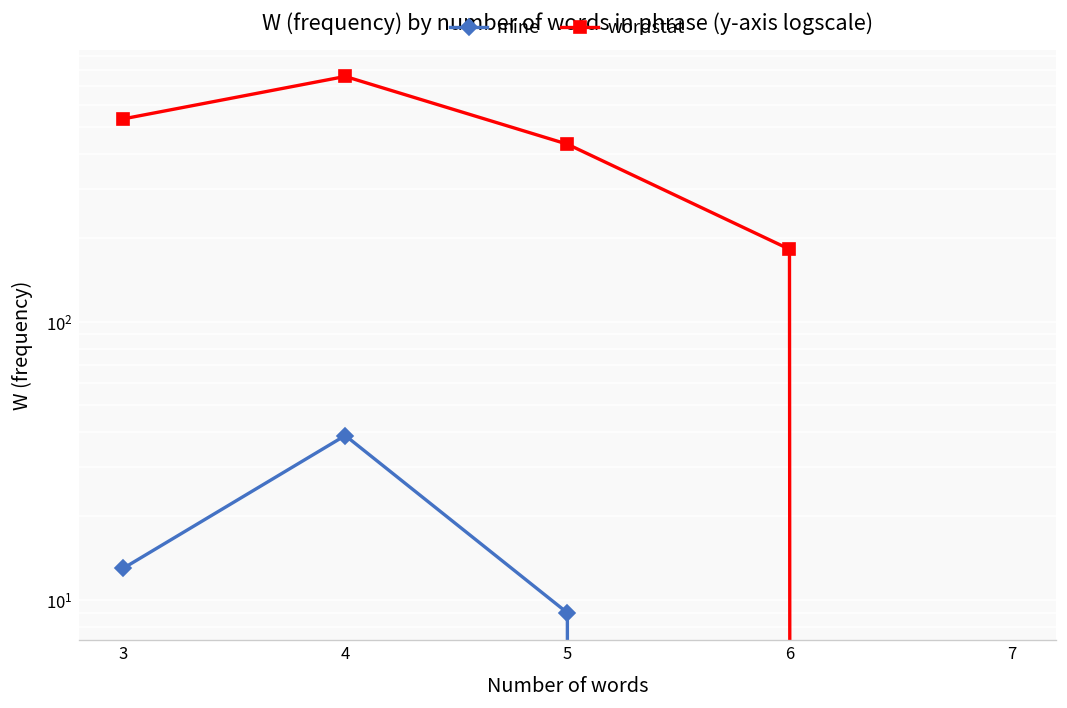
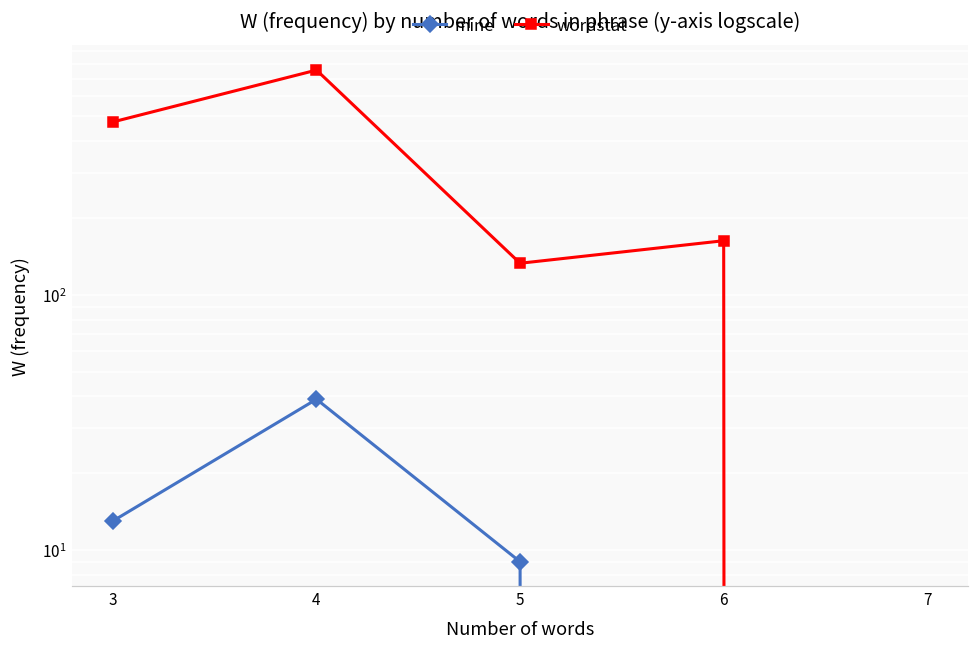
wordstat, 3: 540 -> 480
wordstat, 5: 430 -> 130
wordstat, 6: 180 -> 160
